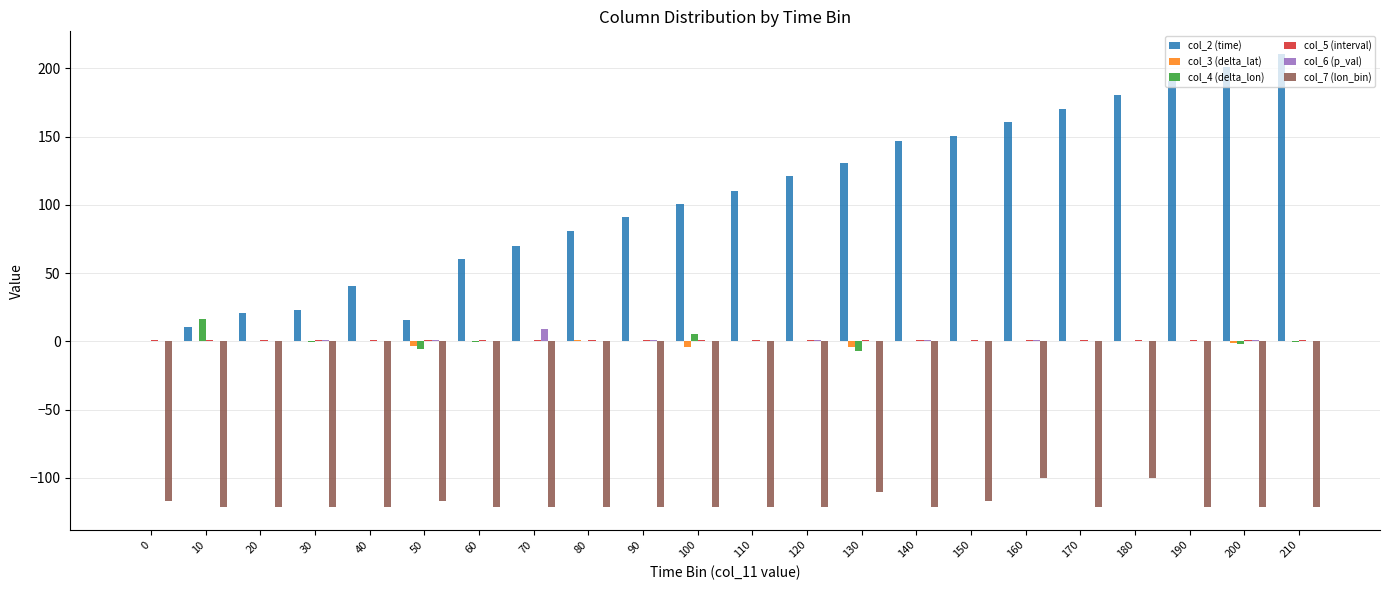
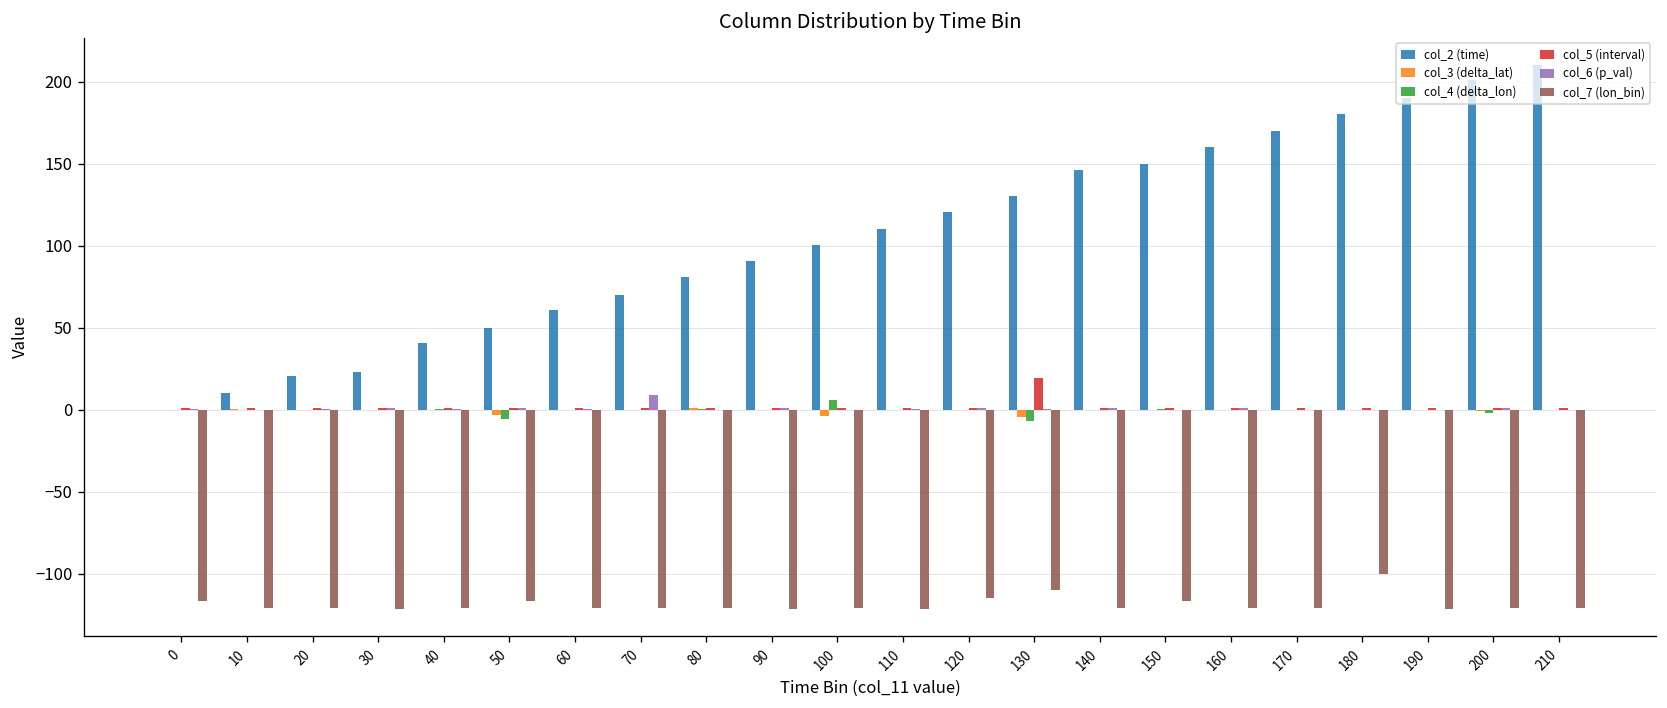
col_4 (delta_lon), 10: 17 -> 0
col_2 (time), 50: 16 -> 50
col_7 (lon_bin), 120: -121 -> -115
col_5 (interval), 130: 1 -> 19
col_7 (lon_bin), 160: -100 -> -121
